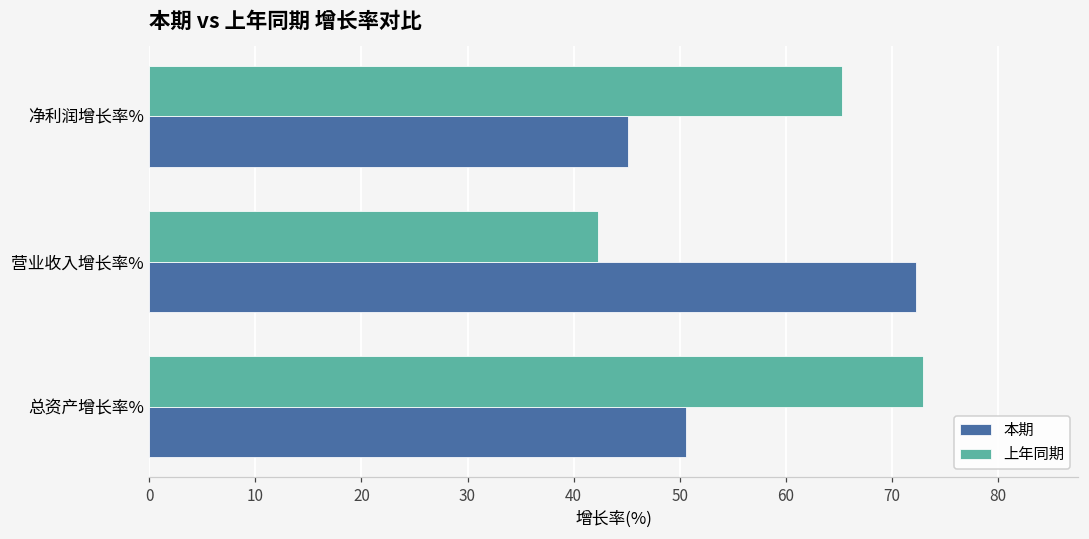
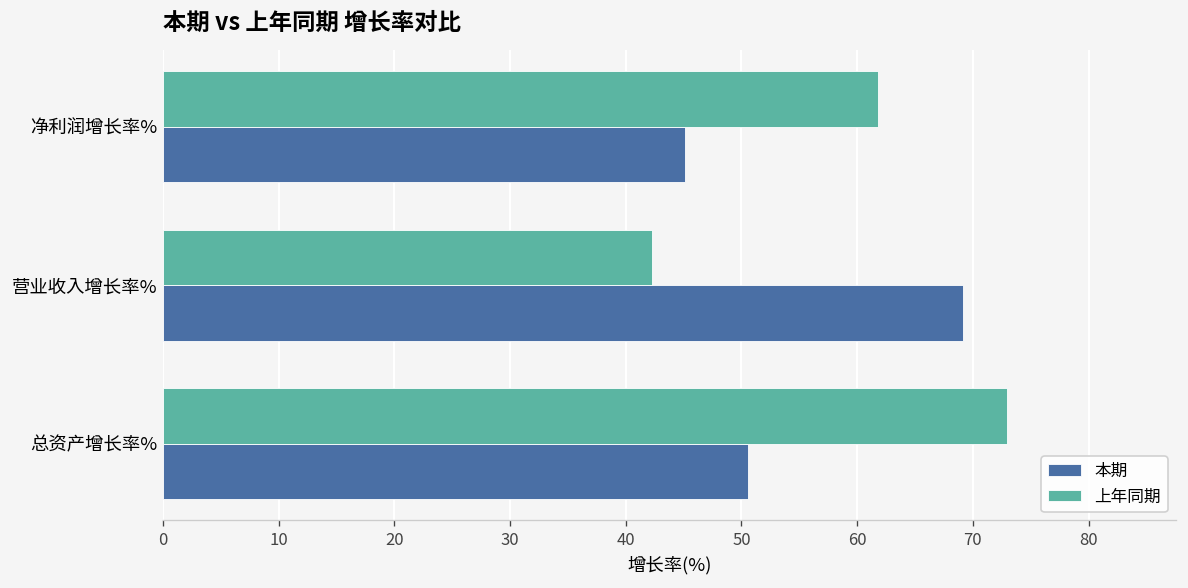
上年同期, 净利润增长率%: 65 -> 62
本期, 营业收入增长率%: 72 -> 69
